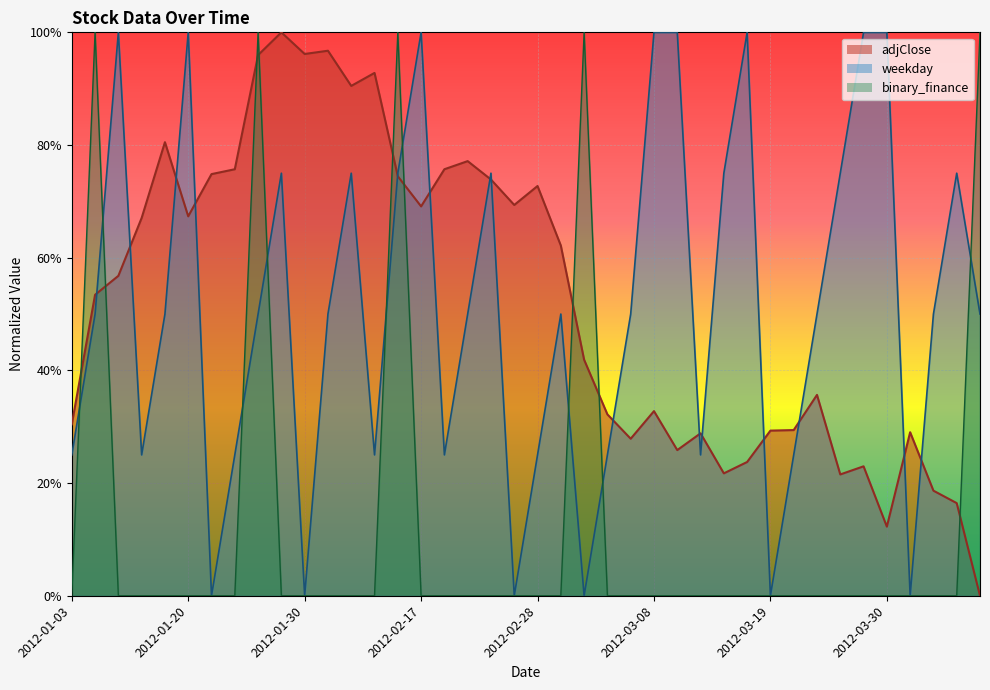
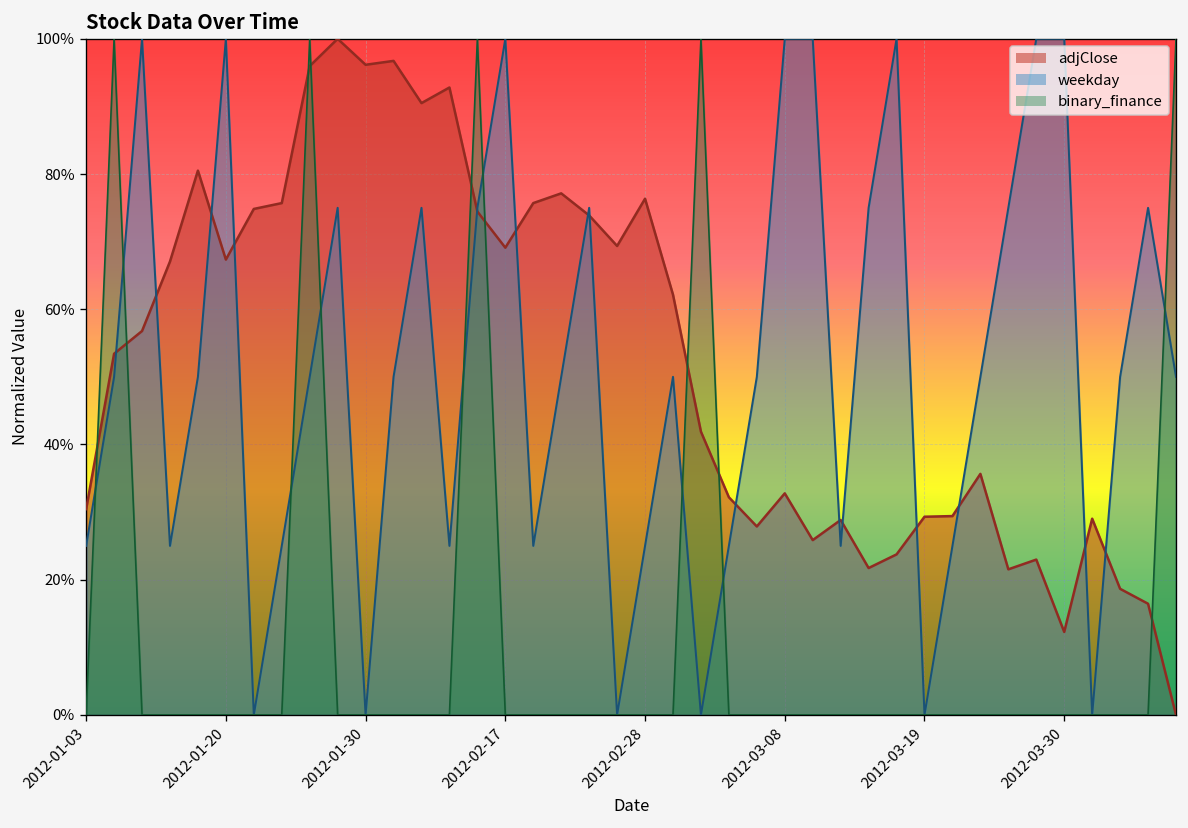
adjClose, 2012-02-28: 73% -> 76%
